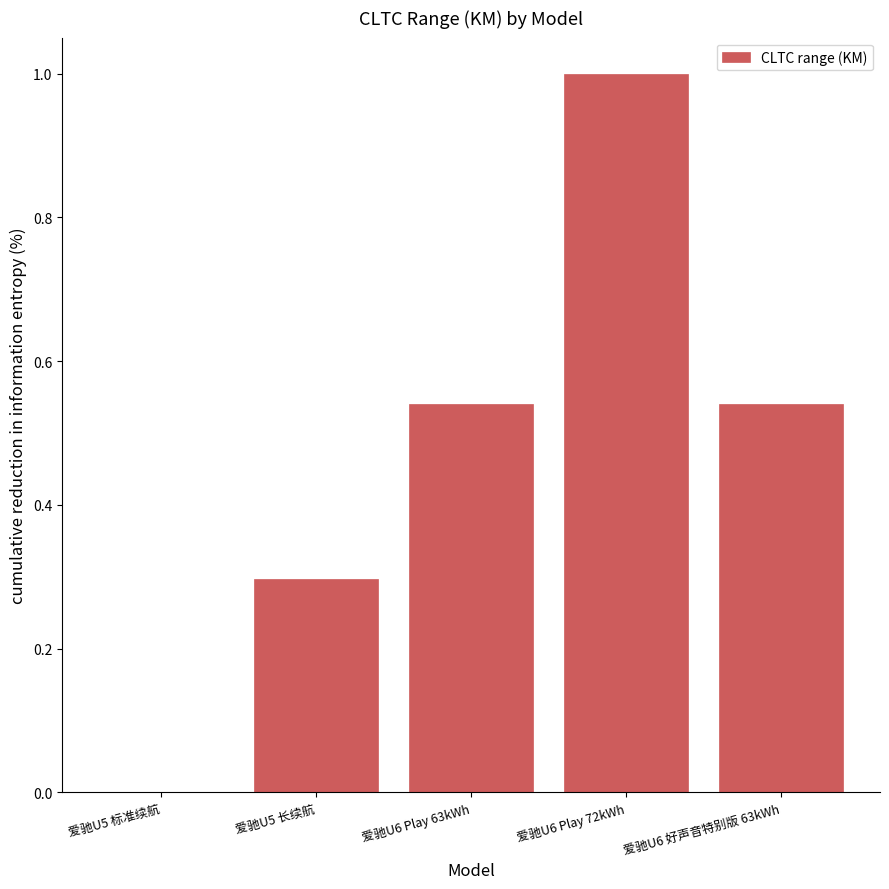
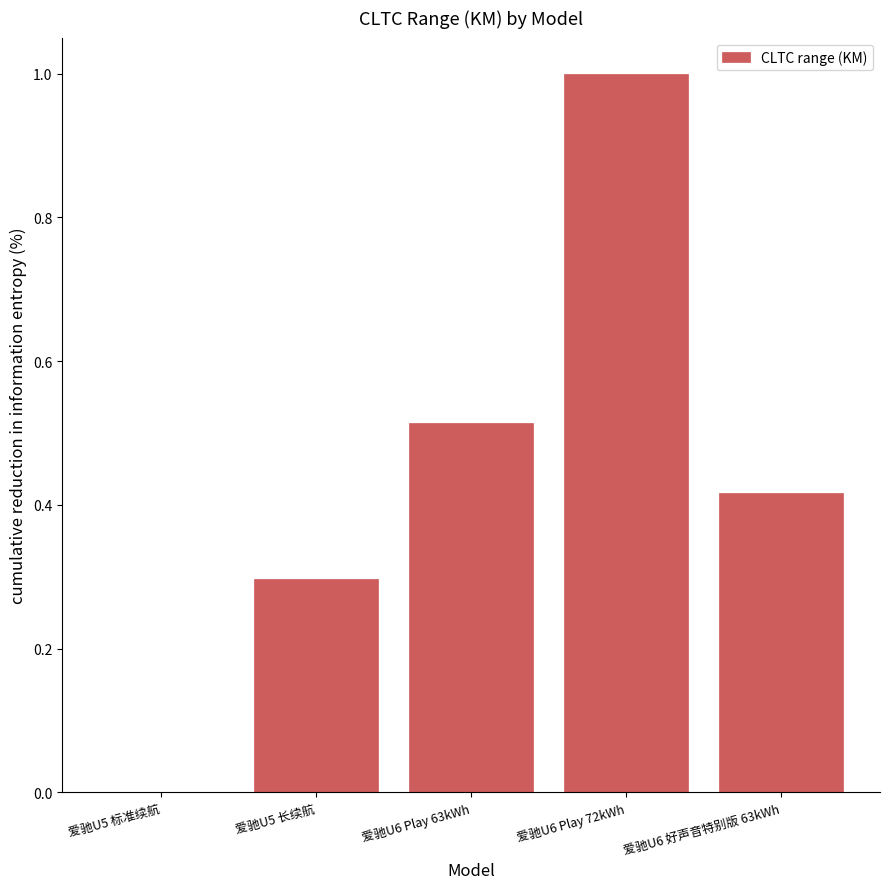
爱驰U6 Play 63kWh: 0.54 -> 0.51
爱驰U6 好声音特别版 63kWh: 0.54 -> 0.42
